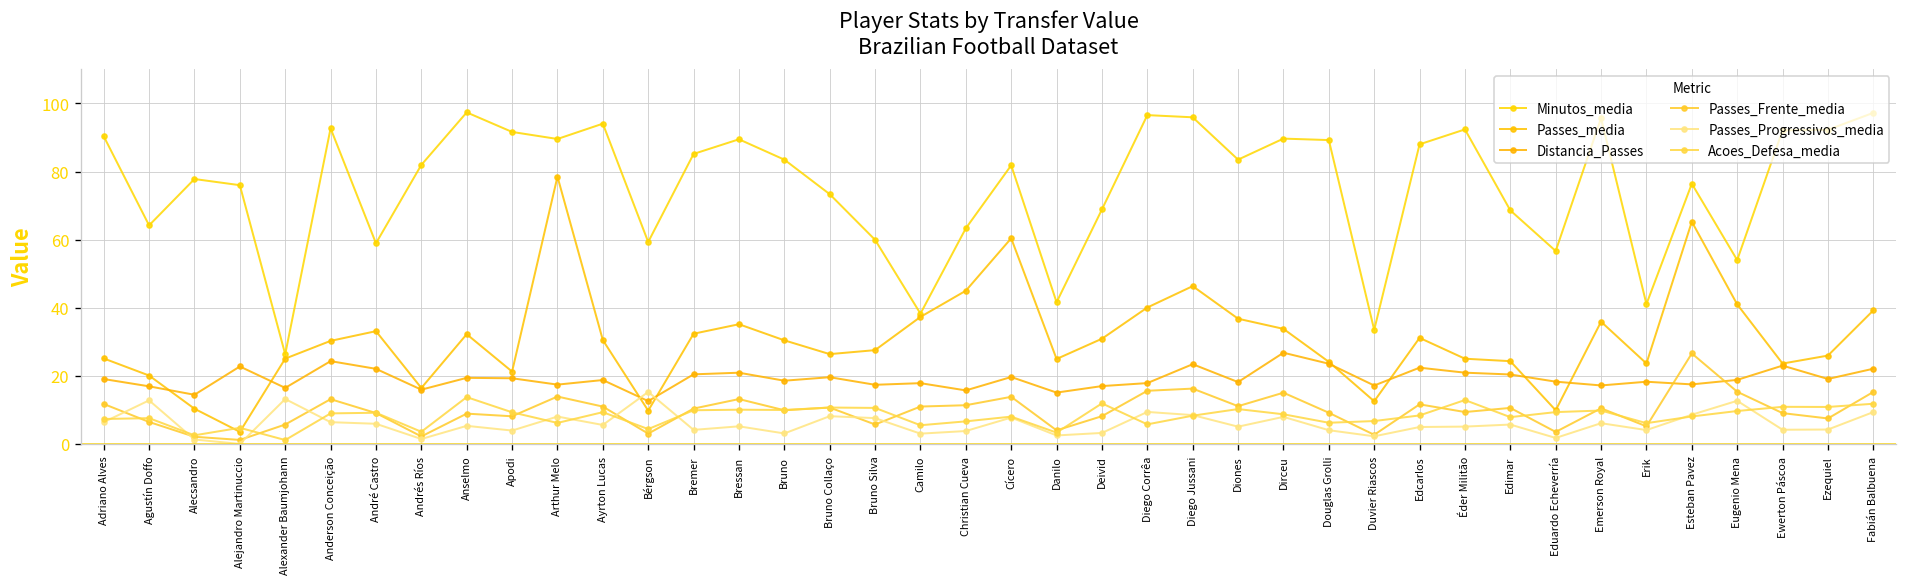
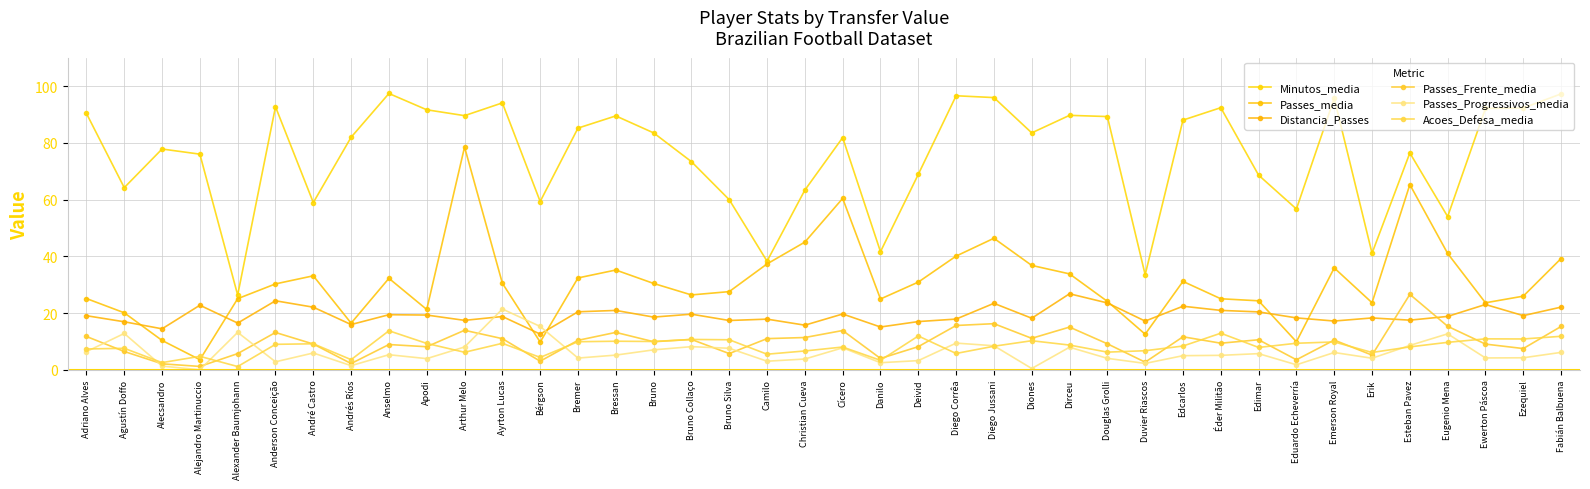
Passes_Progressivos_media, Anderson Conceição: 6 -> 3
Passes_Progressivos_media, Ayrton Lucas: 6 -> 21
Passes_Progressivos_media, Bruno: 3 -> 7
Passes_Progressivos_media, Diones: 5 -> 0
Passes_Progressivos_media, Fabián Balbuena: 9 -> 6
